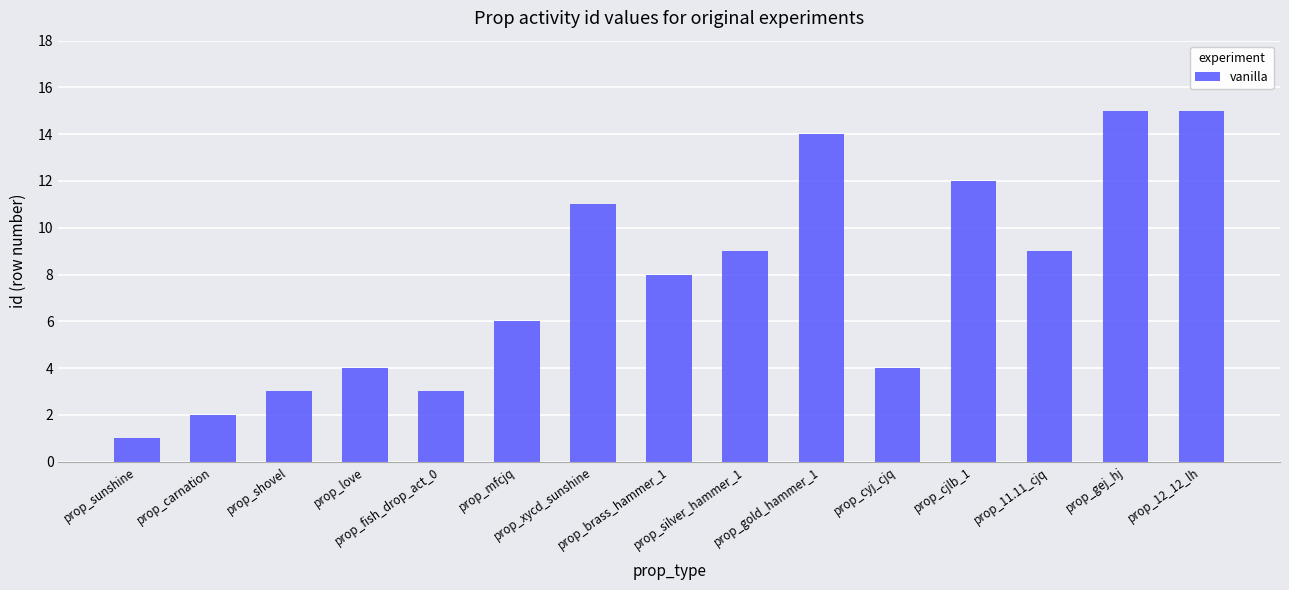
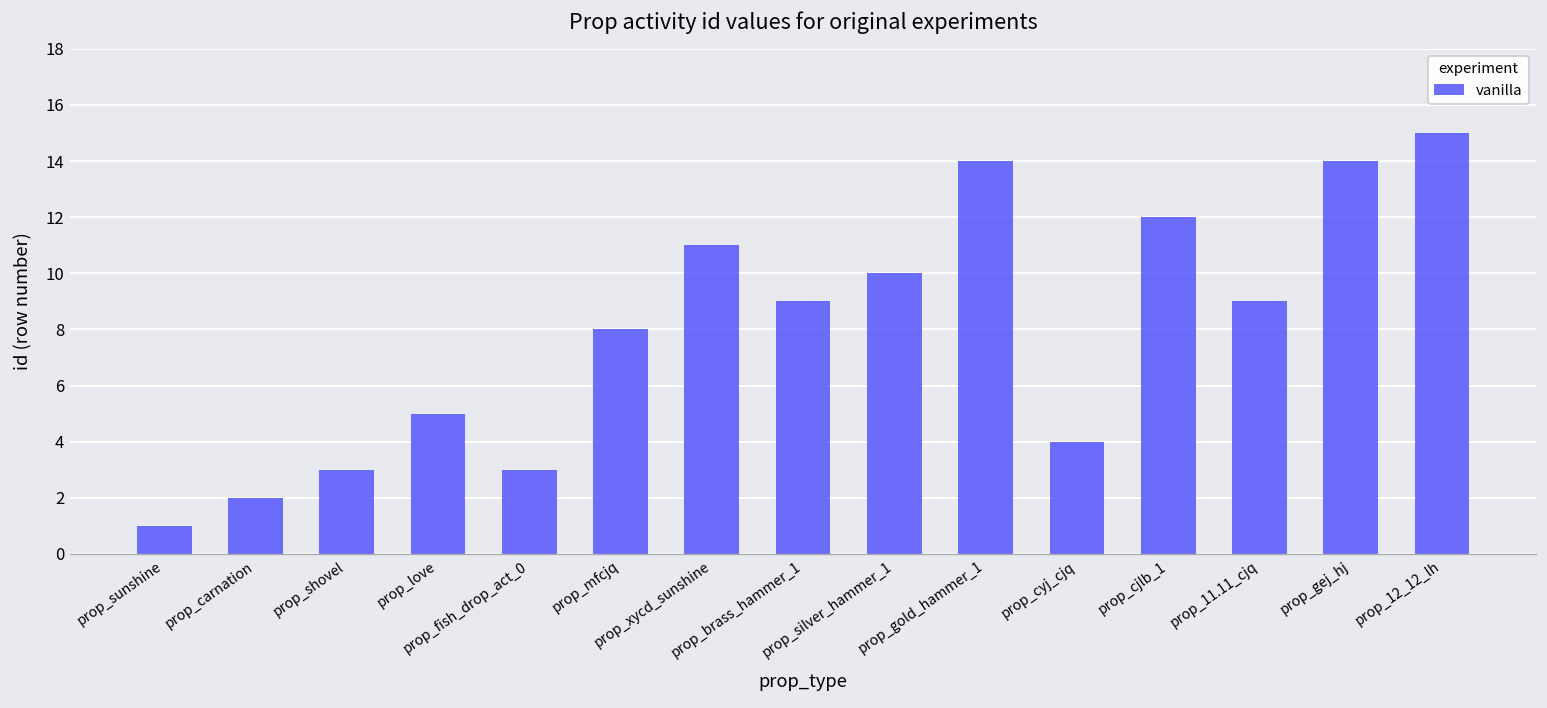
prop_love: 4 -> 5
prop_mfcjq: 6 -> 8
prop_brass_hammer_1: 8 -> 9
prop_silver_hammer_1: 9 -> 10
prop_gej_hj: 15 -> 14
